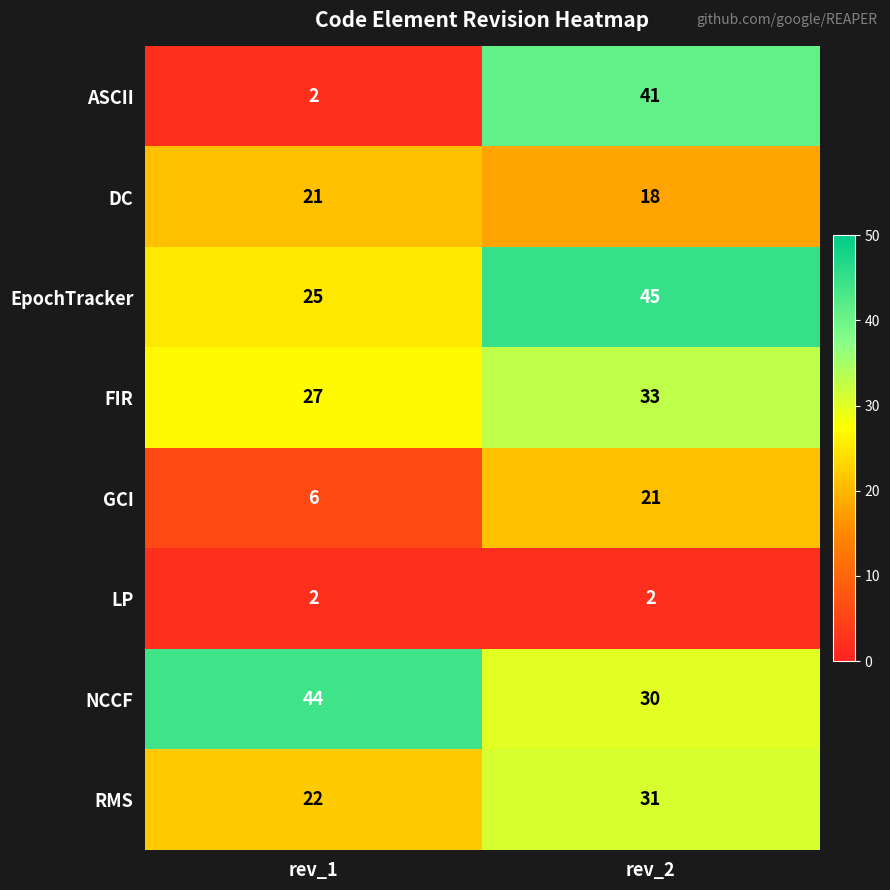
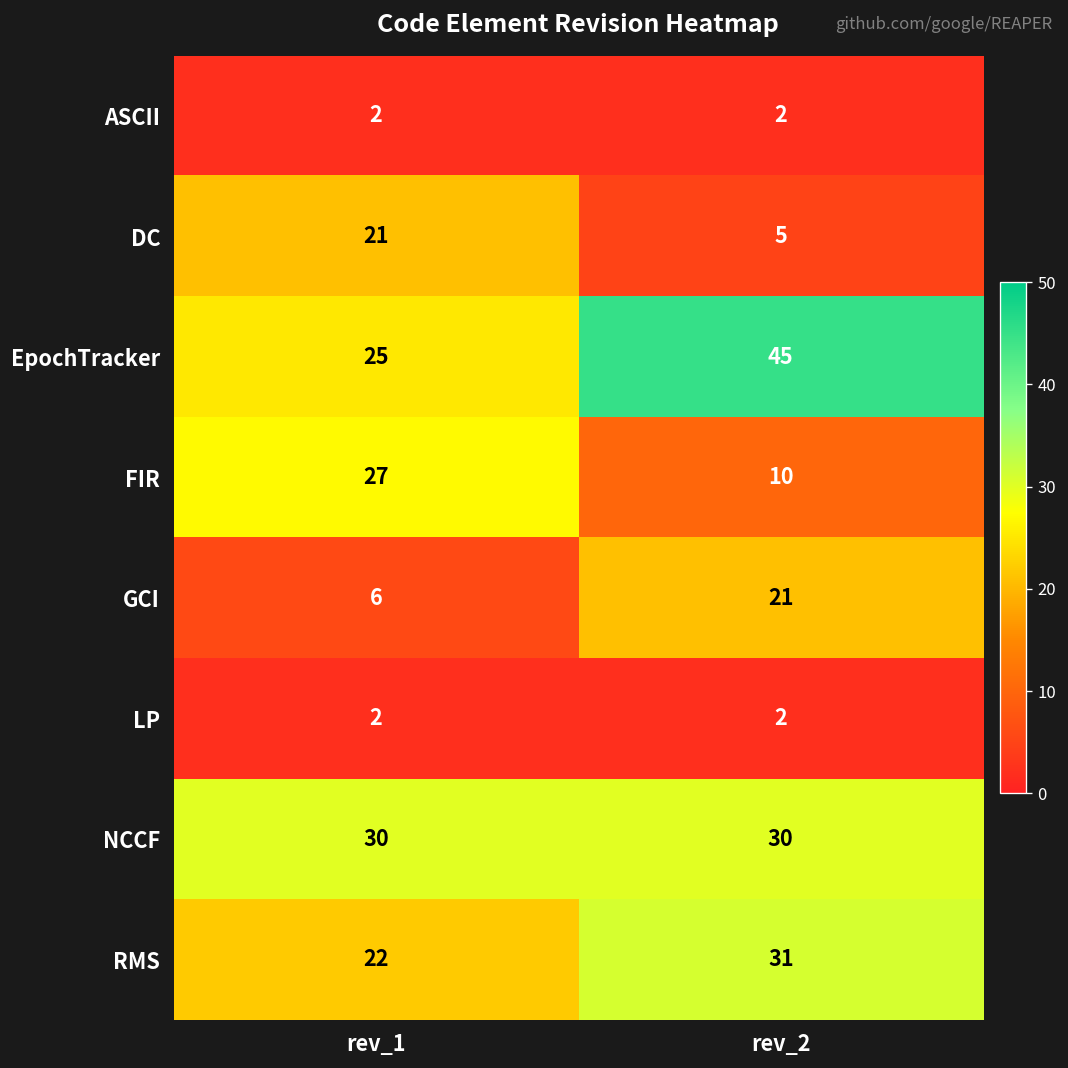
ASCII, rev_2: 41 -> 2
DC, rev_2: 18 -> 5
FIR, rev_2: 33 -> 10
NCCF, rev_1: 44 -> 30
